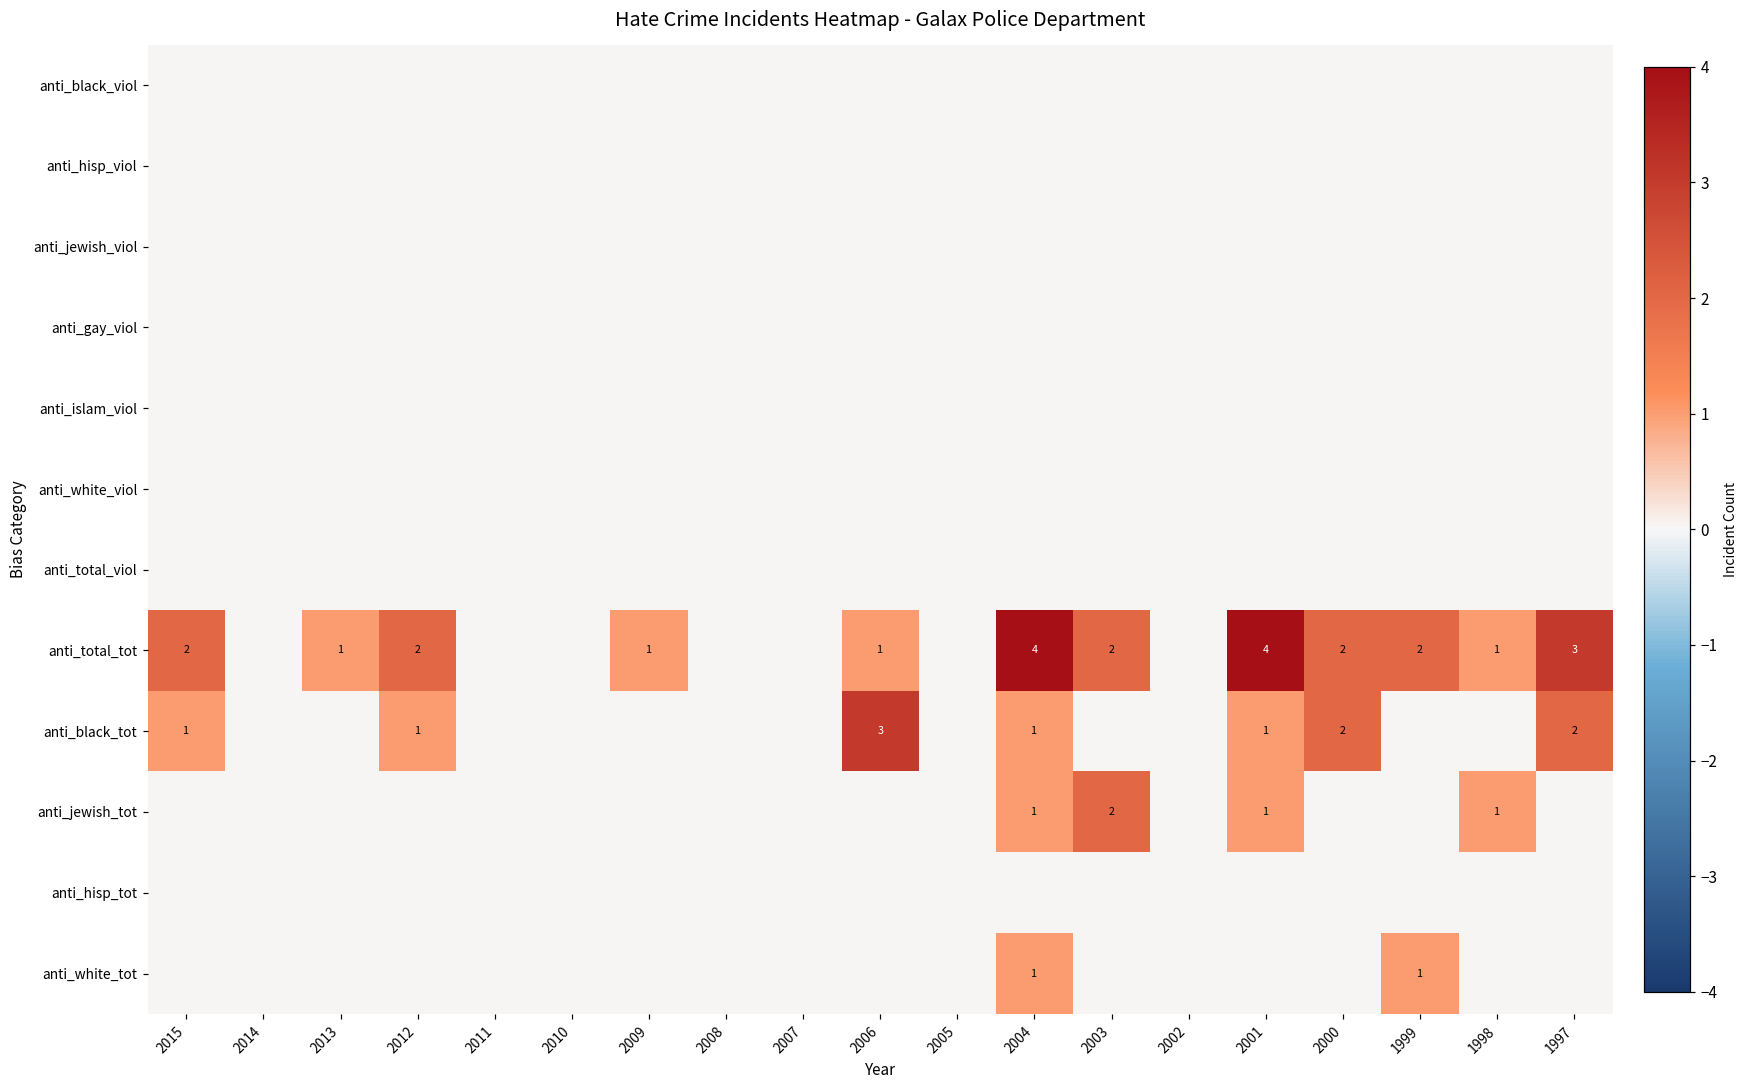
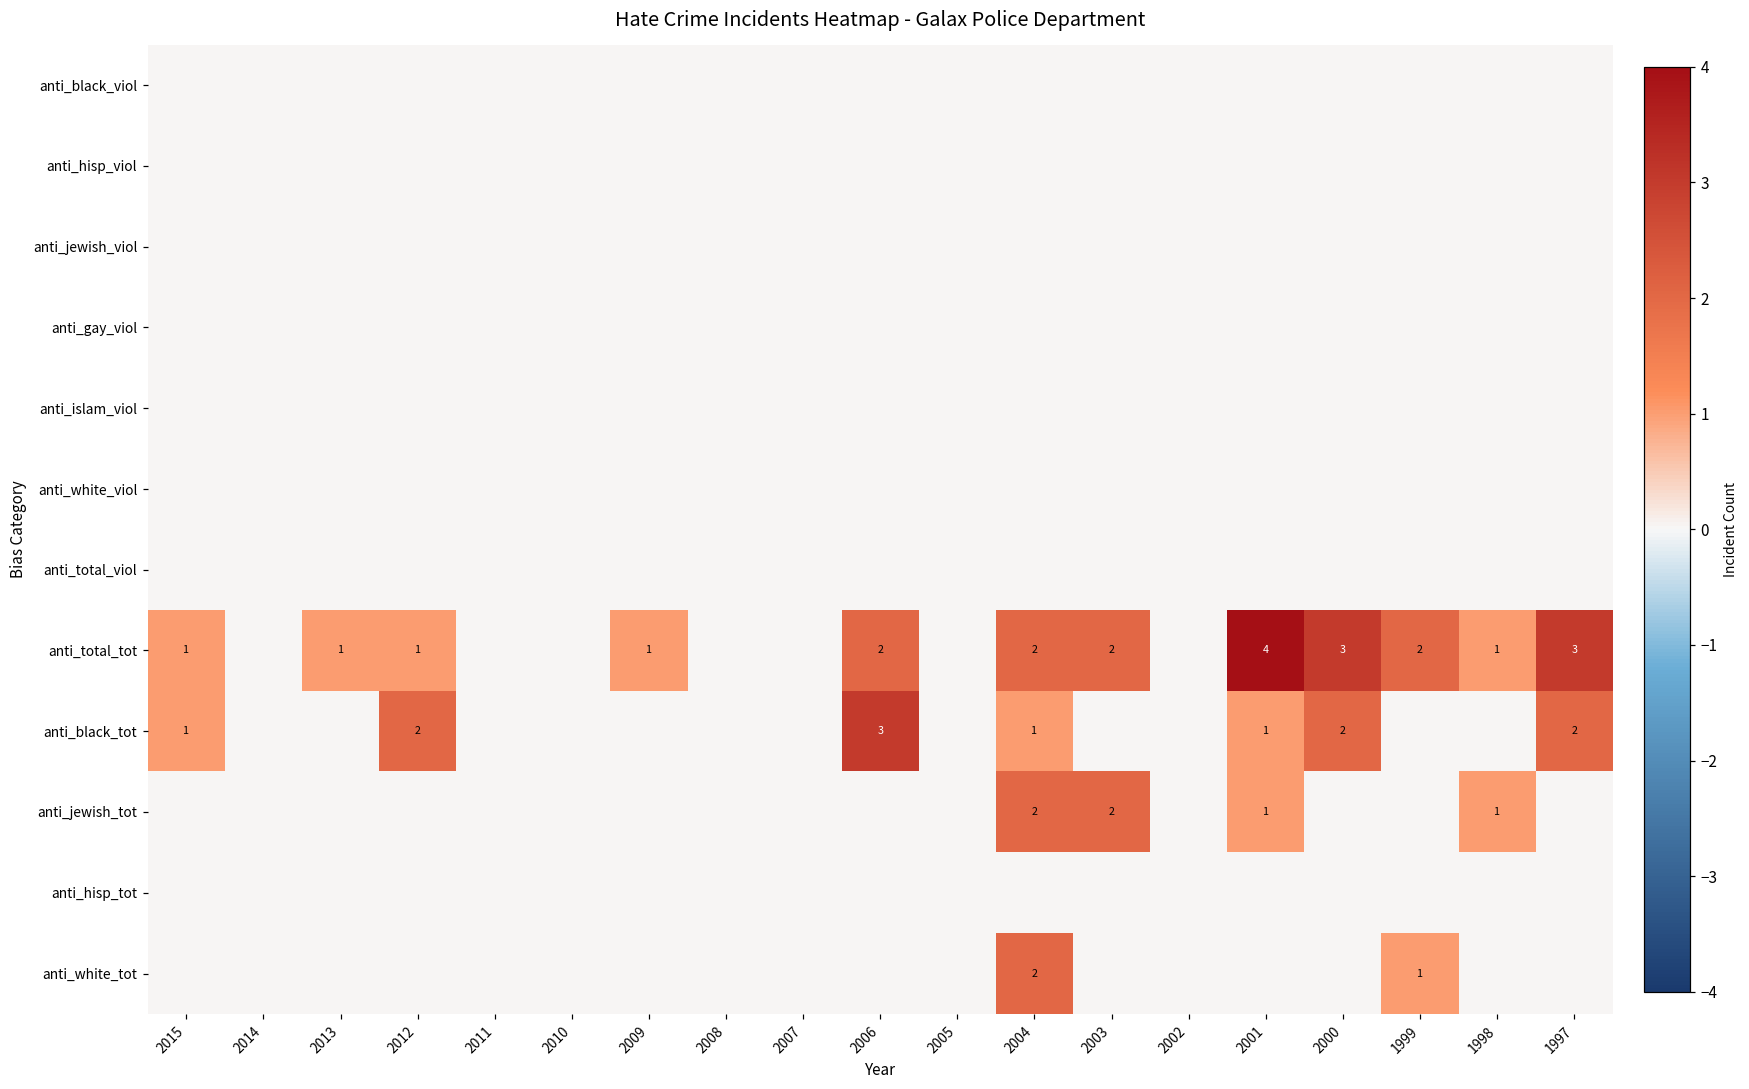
anti_total_tot, 2015: 2 -> 1
anti_total_tot, 2012: 2 -> 1
anti_total_tot, 2006: 1 -> 2
anti_total_tot, 2004: 4 -> 2
anti_total_tot, 2000: 2 -> 3
anti_black_tot, 2012: 1 -> 2
anti_jewish_tot, 2004: 1 -> 2
anti_white_tot, 2004: 1 -> 2
